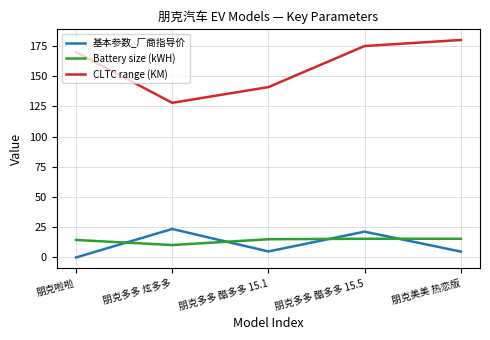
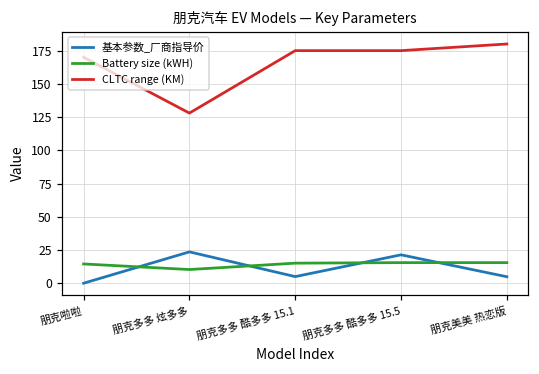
CLTC range (KM), 朋克多多 酷多多 15.1: 141 -> 175
